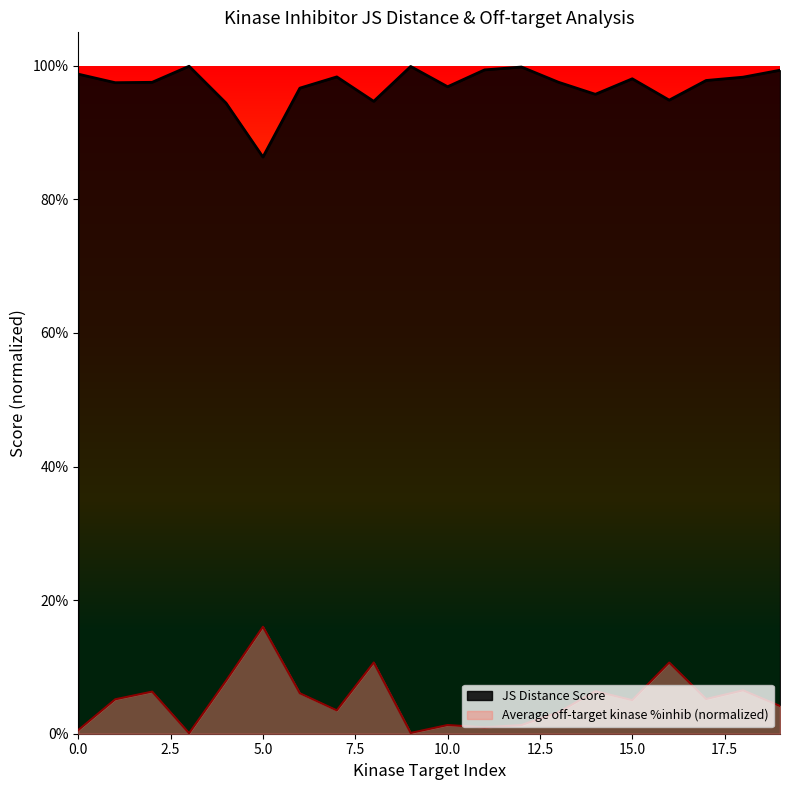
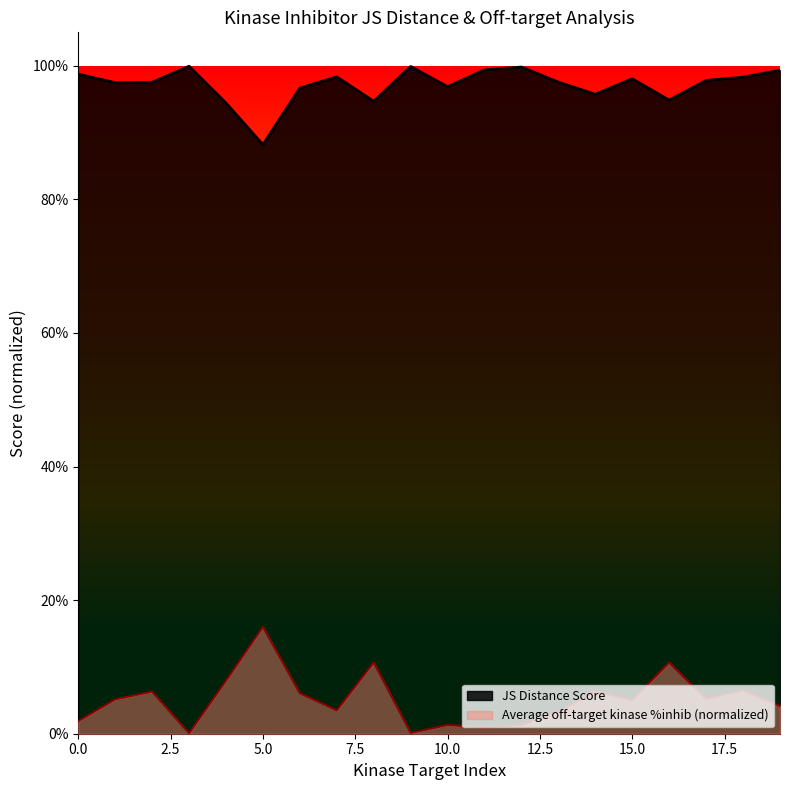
Average off-target kinase %inhib (normalized), 0.0: 1% -> 2%
JS Distance Score, 5.0: 86% -> 88%
